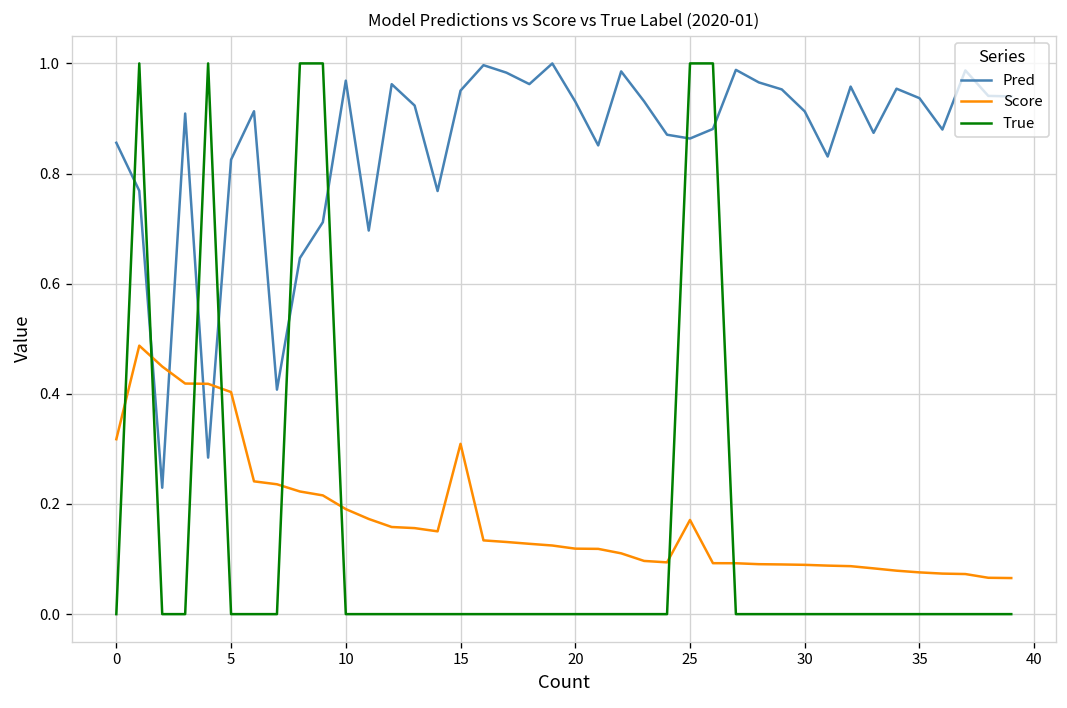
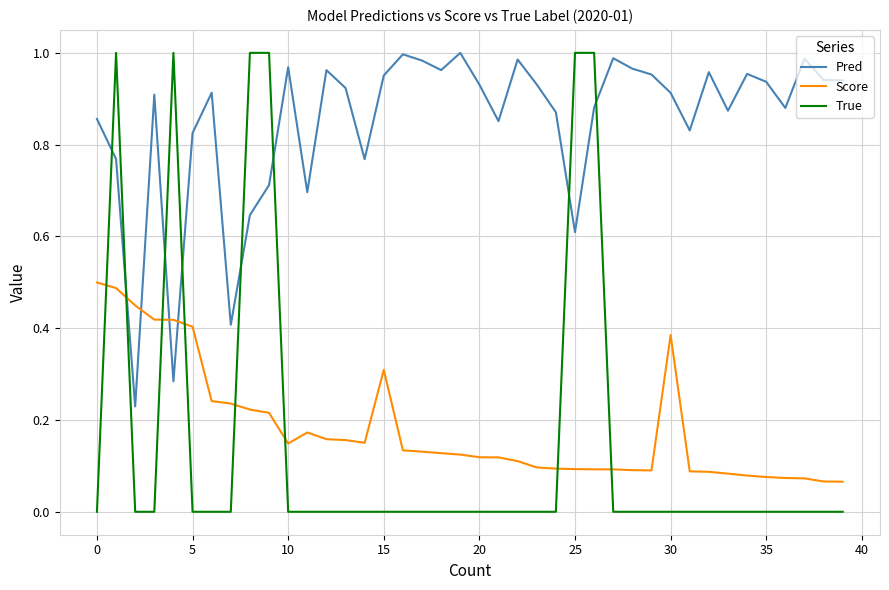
Score, 0: 0.32 -> 0.50
Score, 10: 0.19 -> 0.15
Pred, 25: 0.86 -> 0.61
Score, 25: 0.17 -> 0.09
Score, 30: 0.09 -> 0.39
